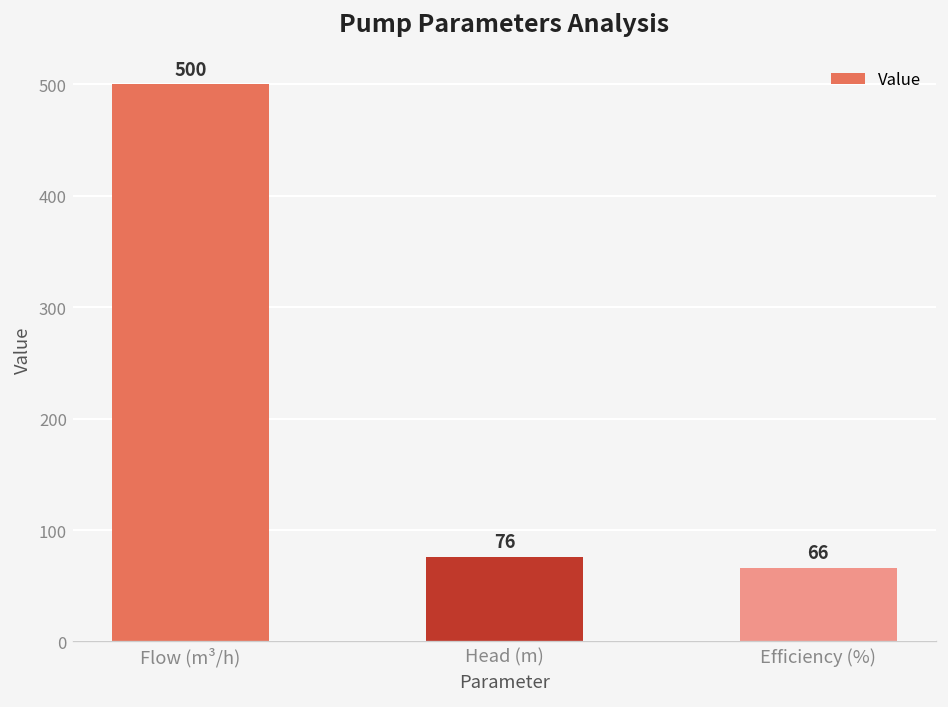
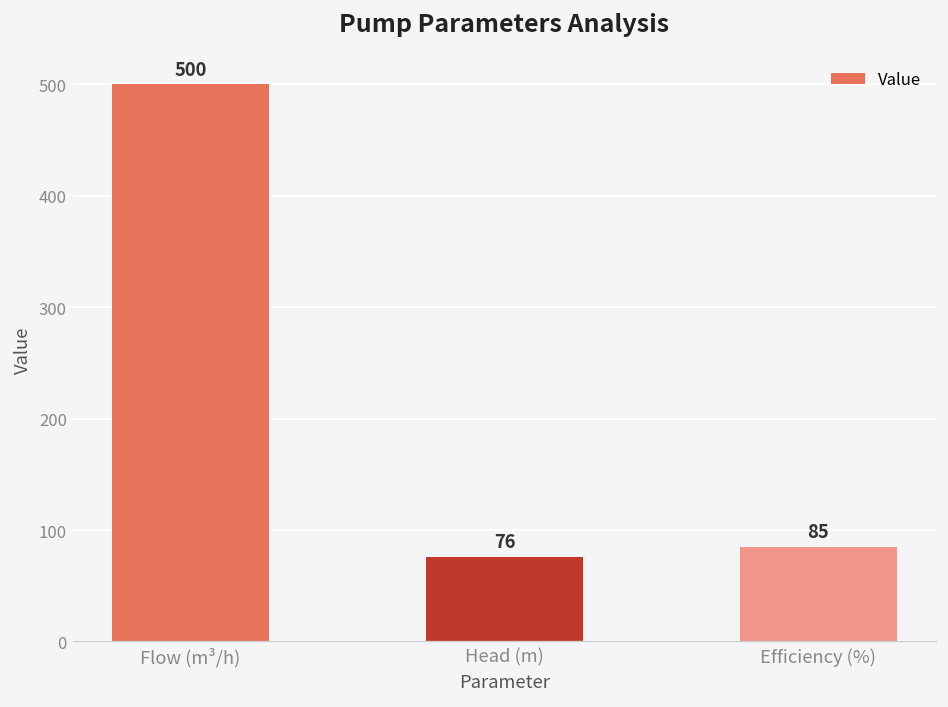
Efficiency (%): 66 -> 85
